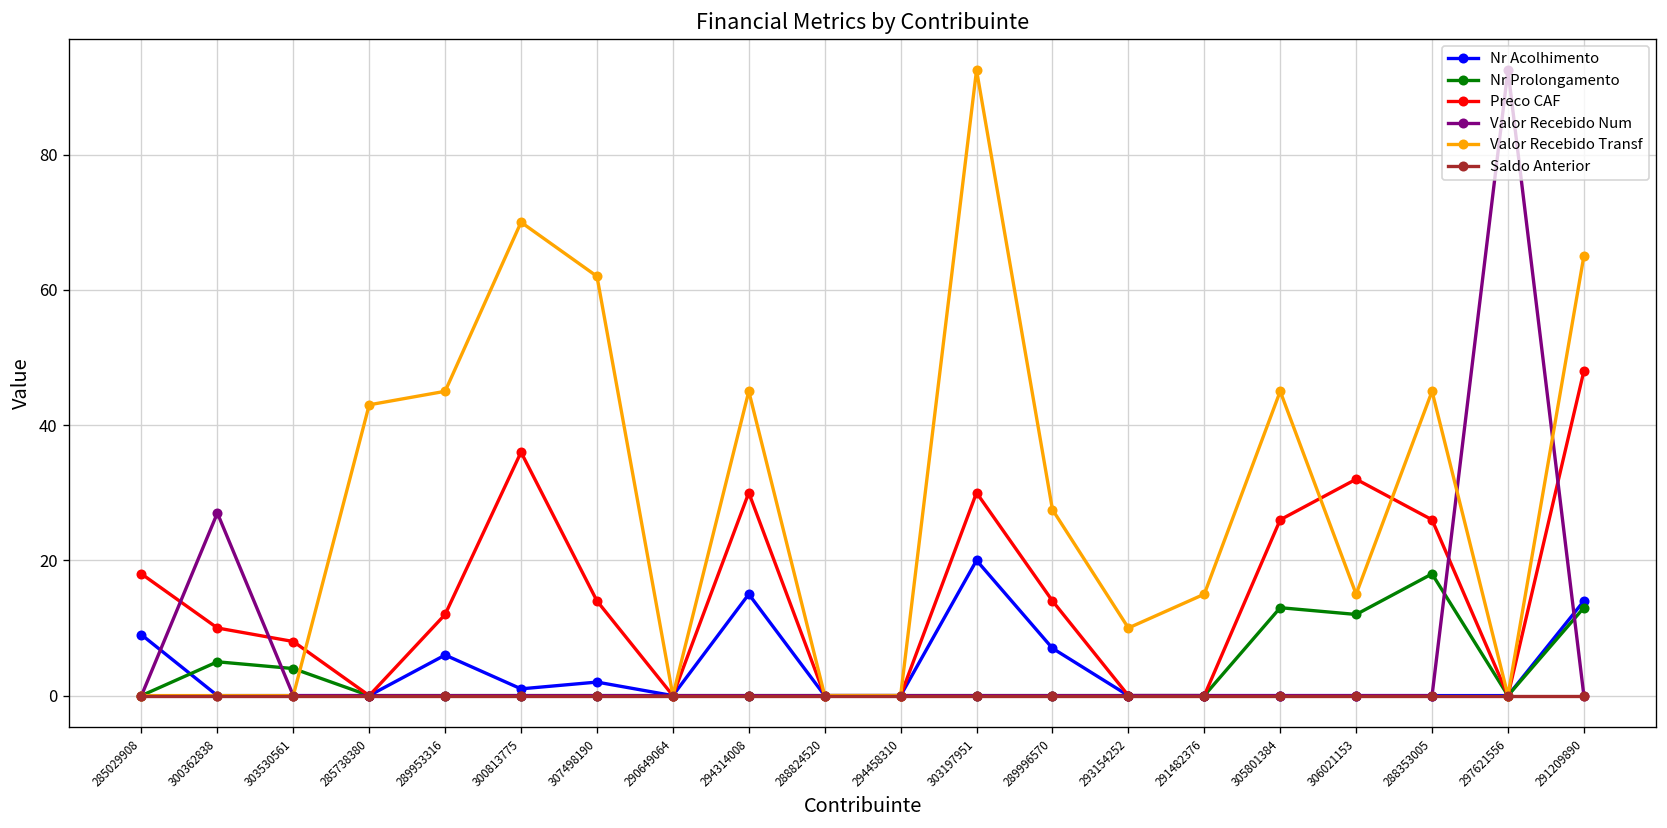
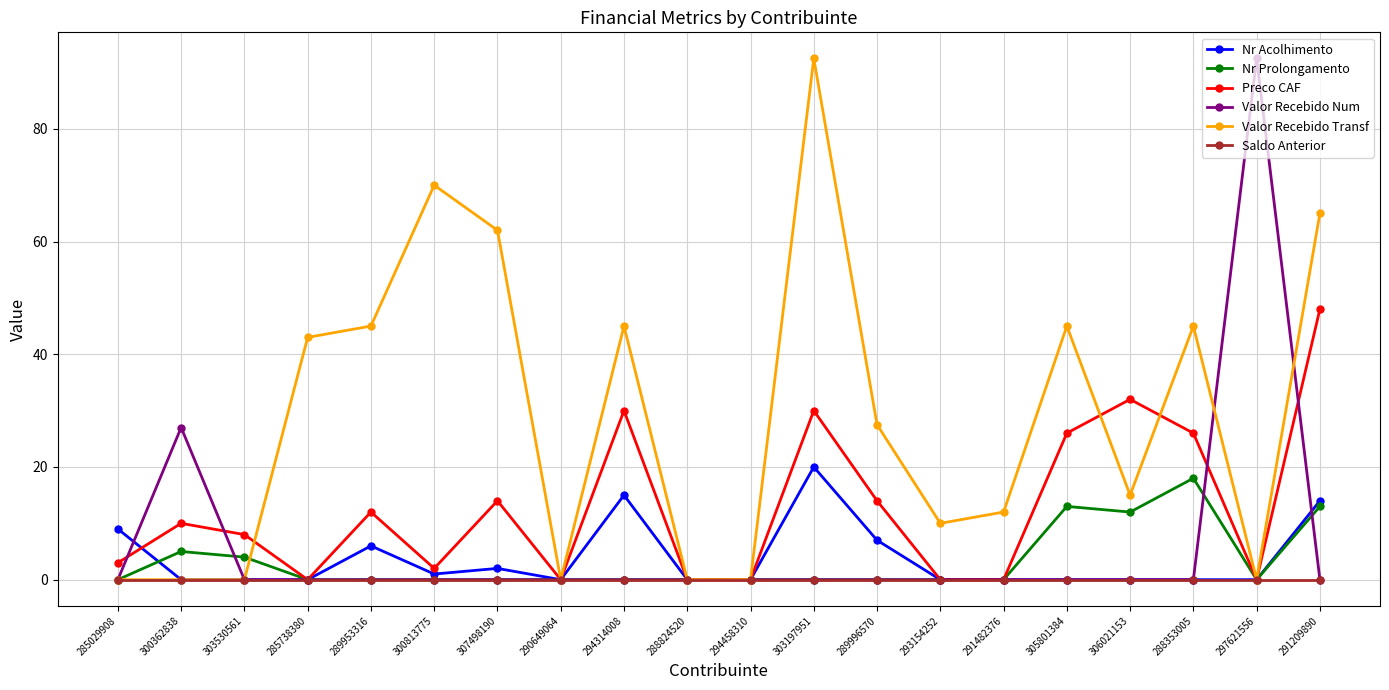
Preco CAF, 285029908: 18 -> 3
Preco CAF, 300813775: 36 -> 2
Valor Recebido Transf, 291482376: 15 -> 12
